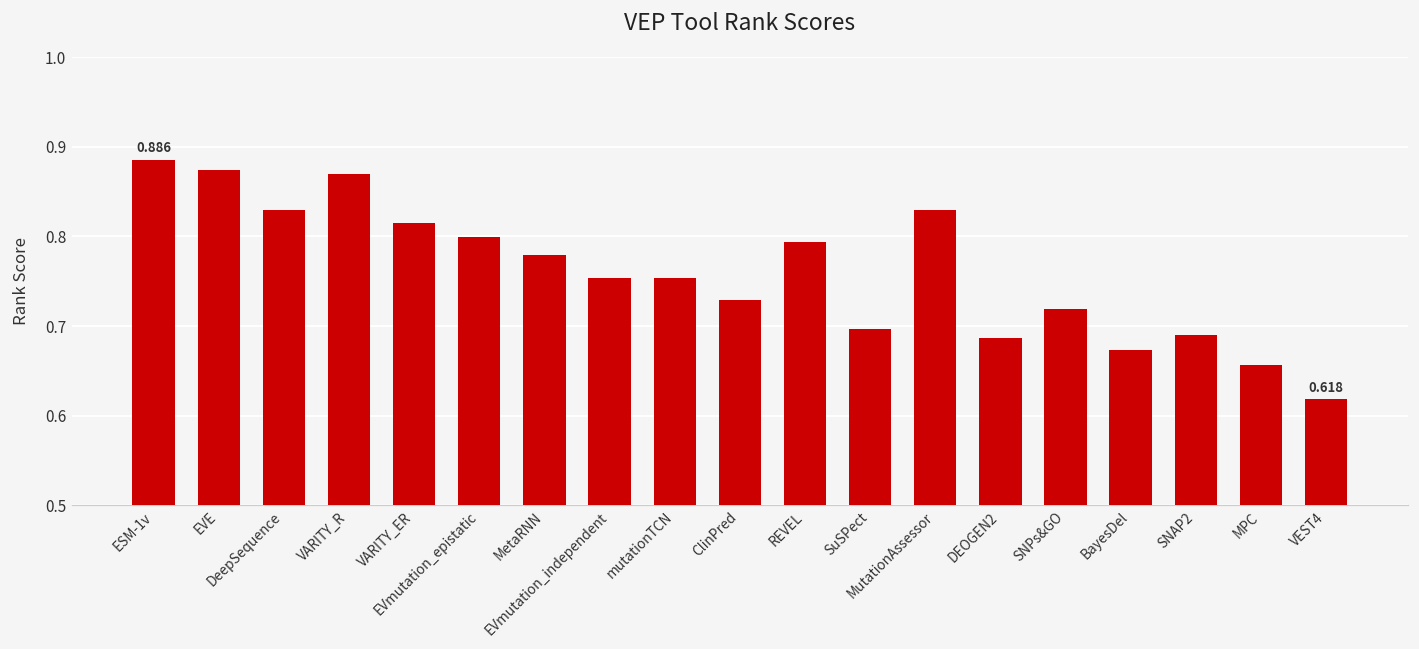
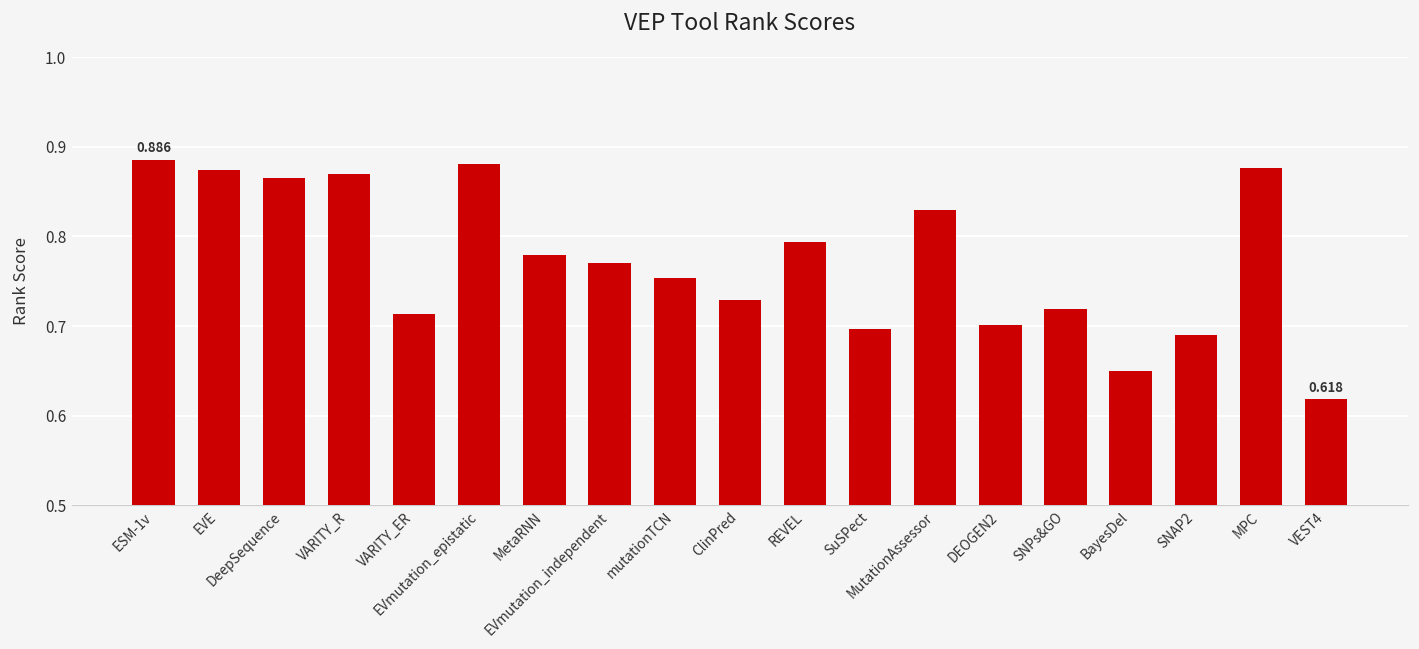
DeepSequence: 0.83 -> 0.87
VARITY_ER: 0.82 -> 0.71
EVmutation_epistatic: 0.80 -> 0.88
EVmutation_independent: 0.75 -> 0.77
DEOGEN2: 0.69 -> 0.70
BayesDel: 0.67 -> 0.65
MPC: 0.66 -> 0.88
